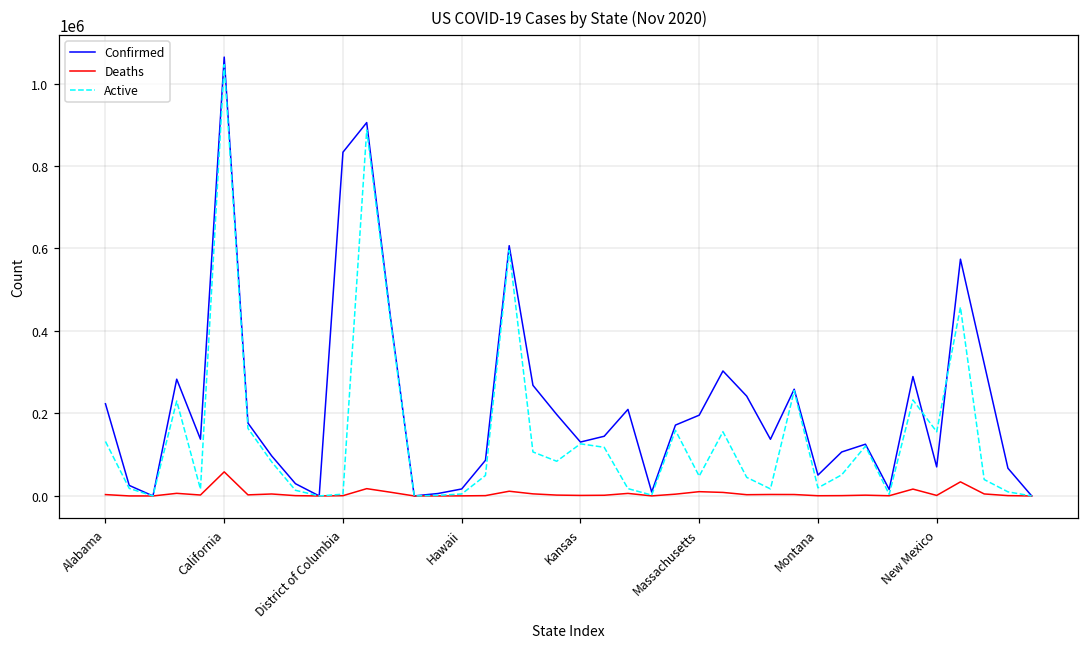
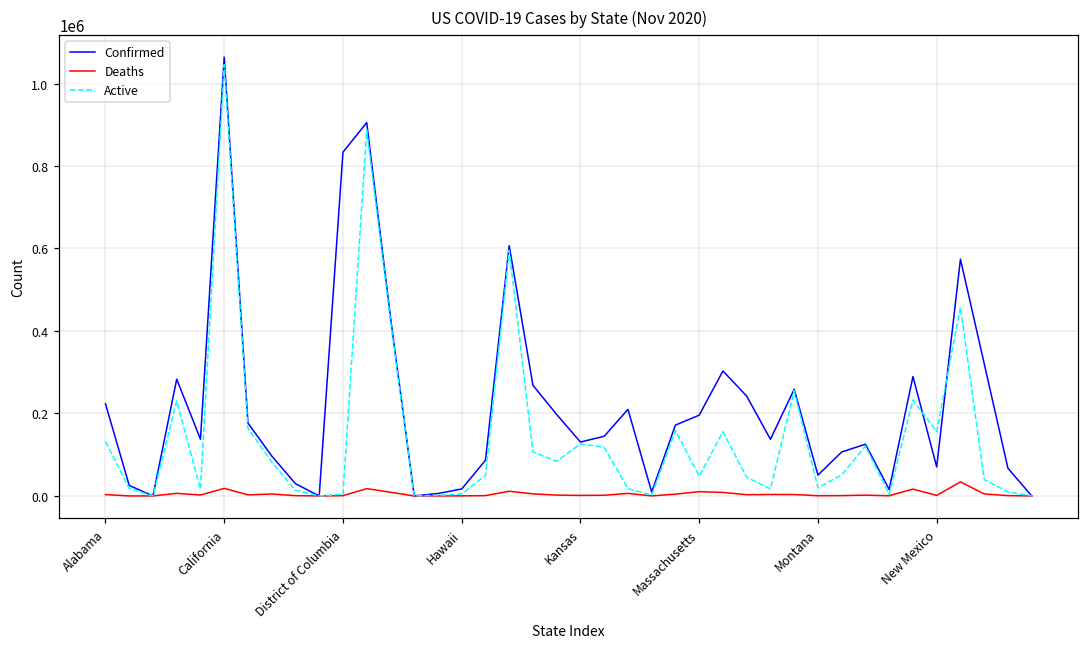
Deaths, California: 60000 -> 20000
